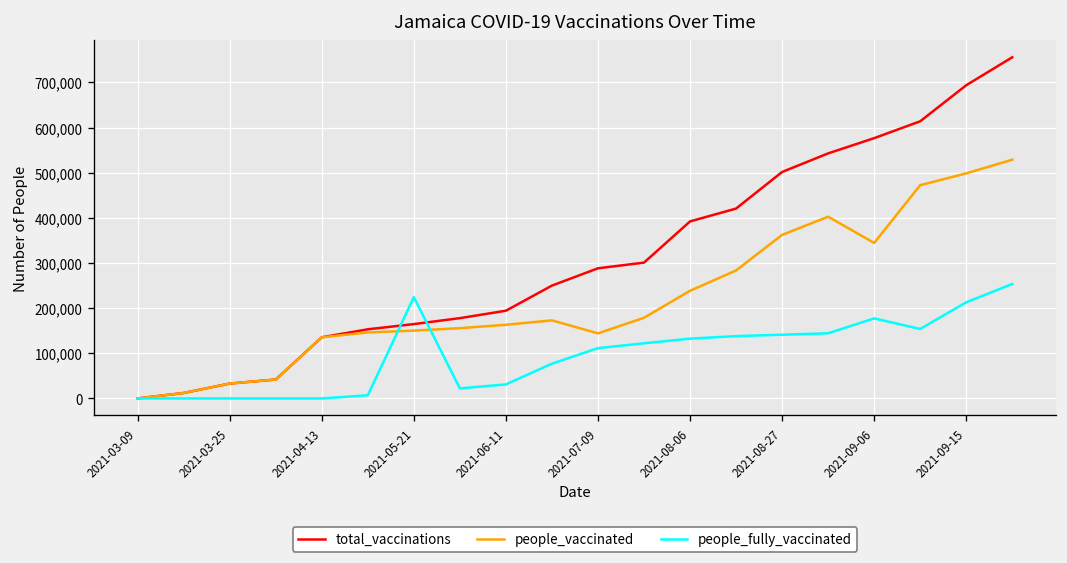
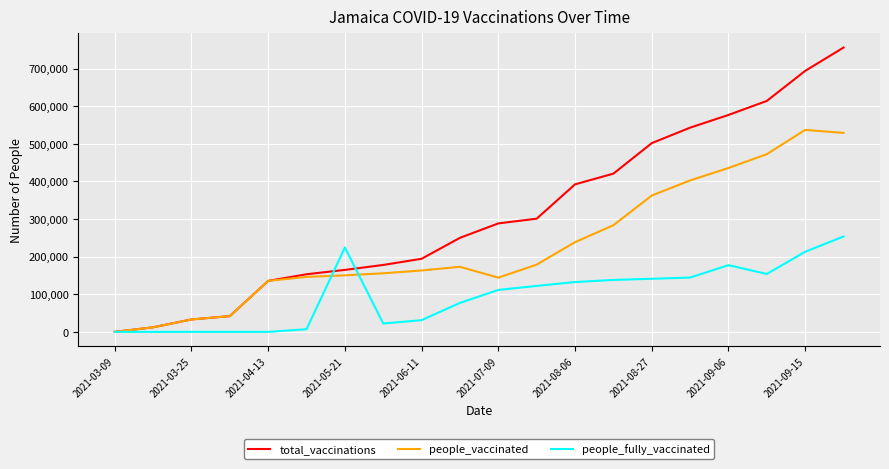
people_vaccinated, 2021-09-06: 340,000 -> 440,000
people_vaccinated, 2021-09-15: 500,000 -> 540,000
